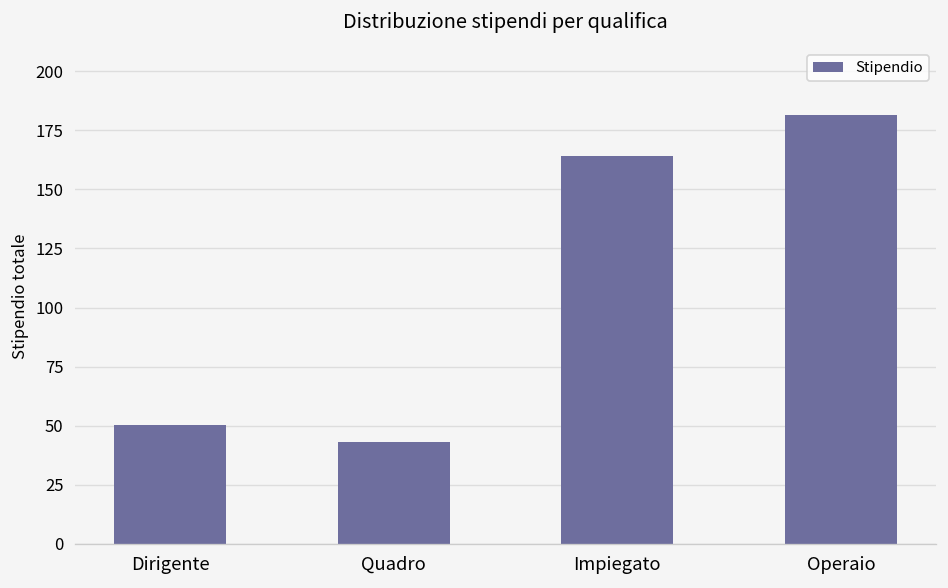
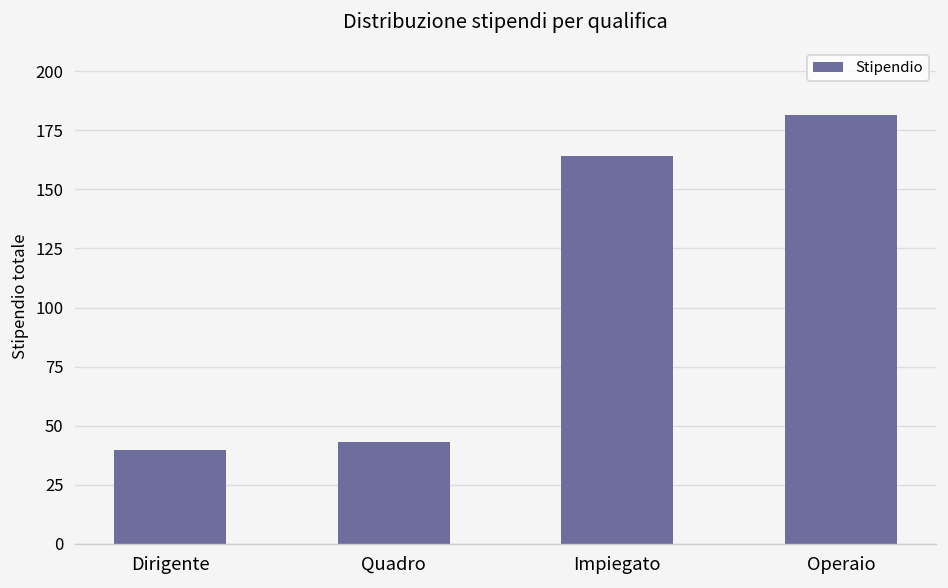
Dirigente: 50 -> 40
